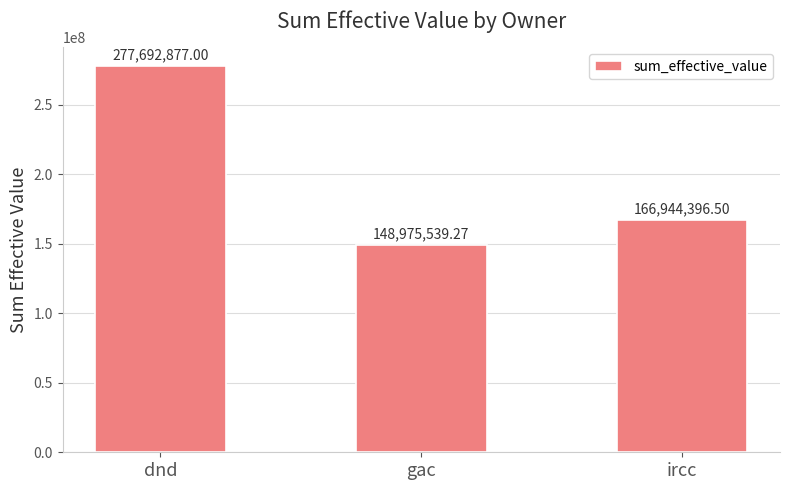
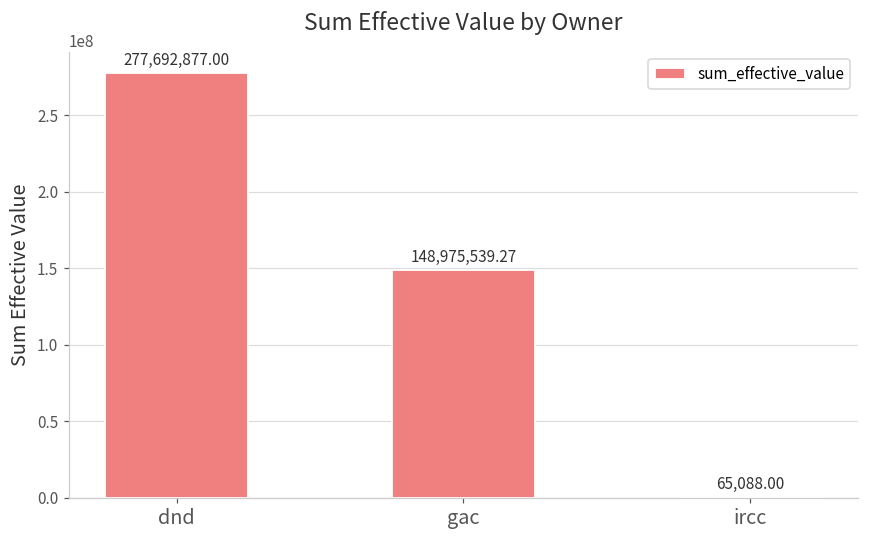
ircc: 166,944,396.50 -> 65,088.00
